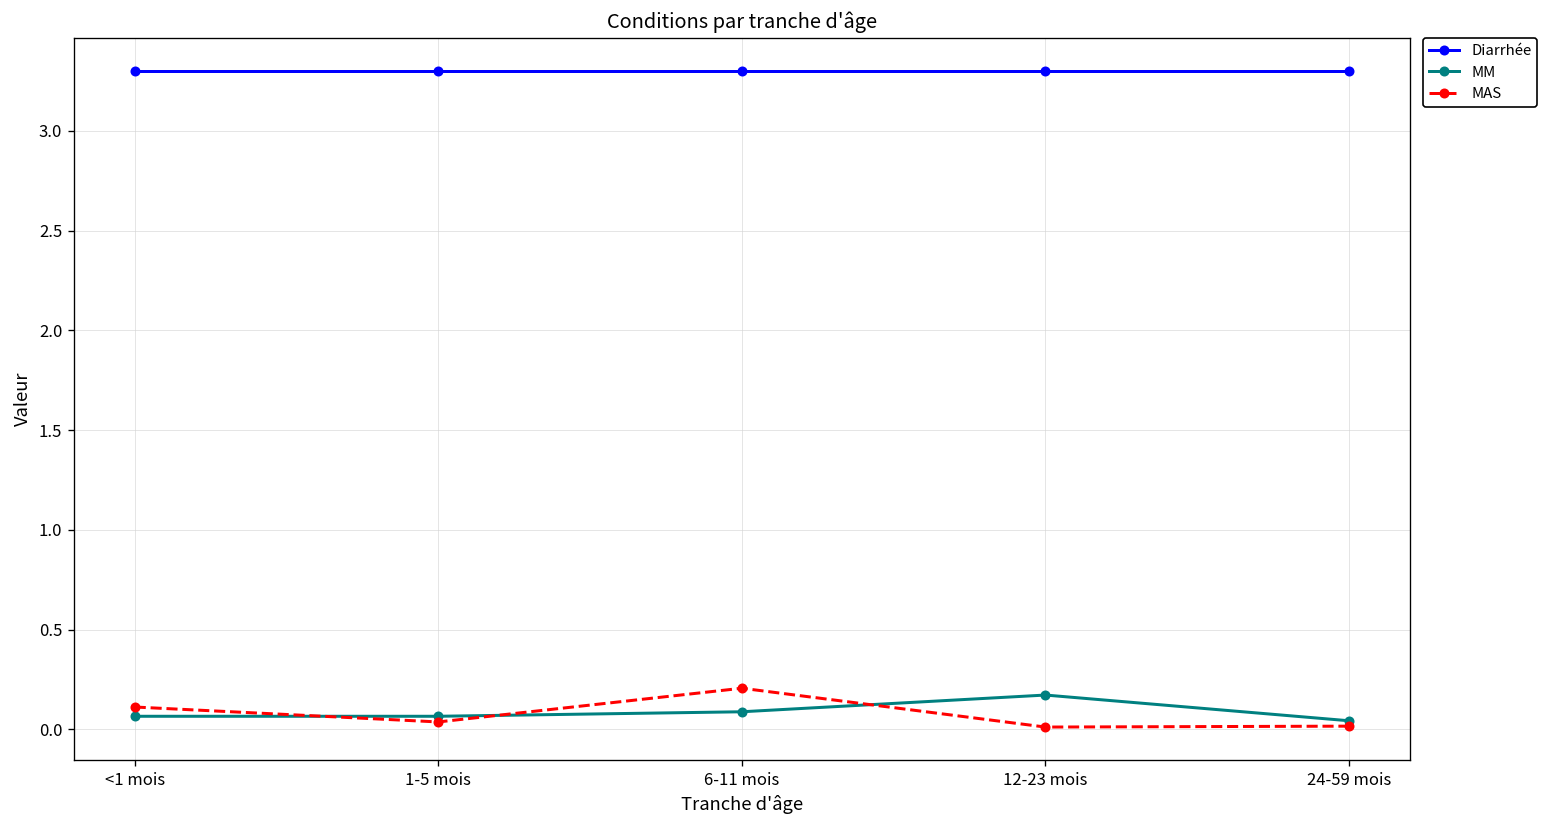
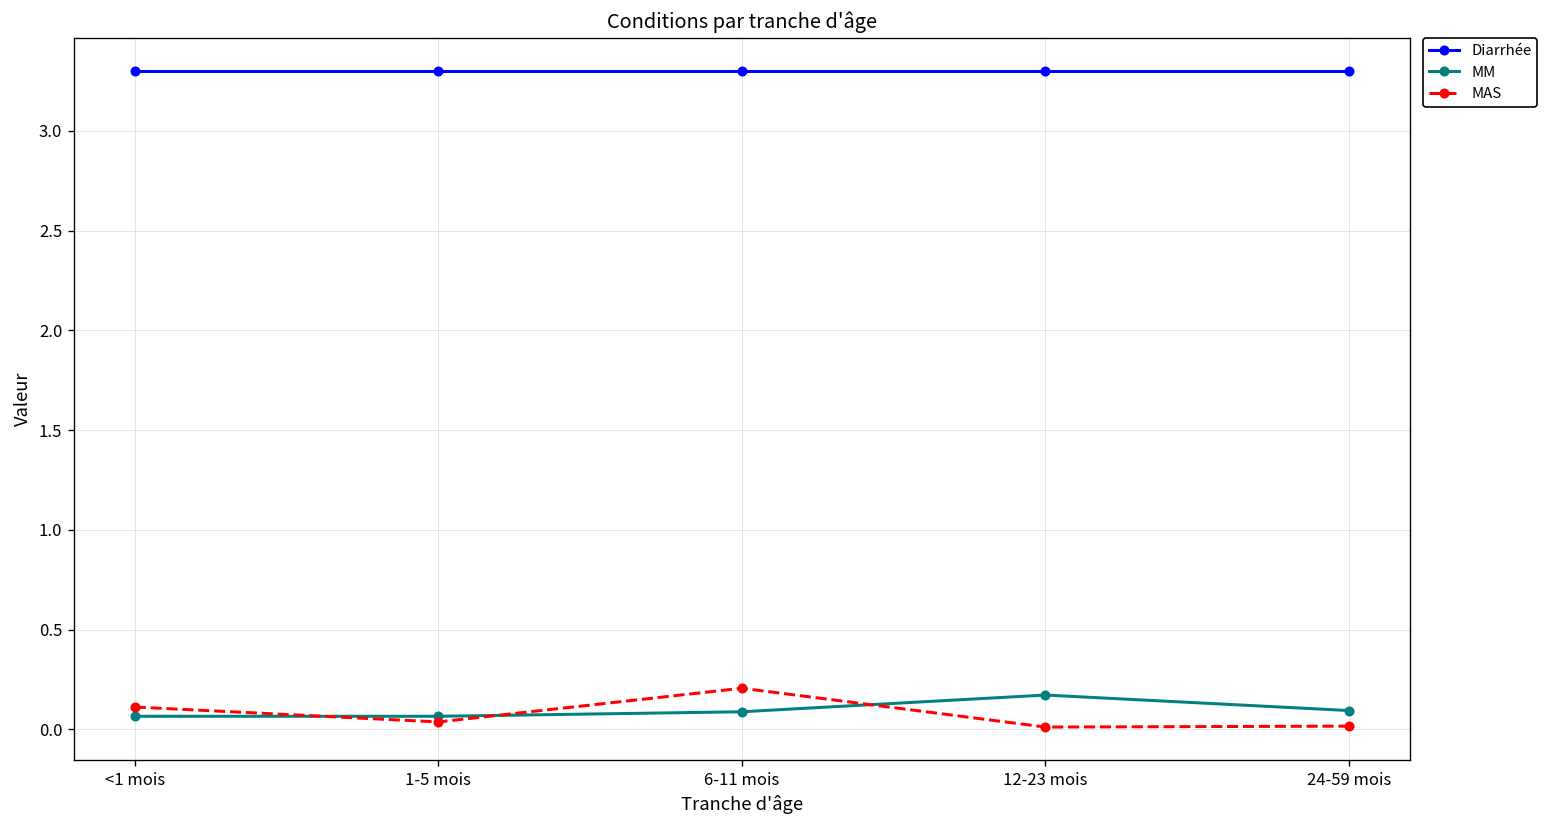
MM, 24-59 mois: 0.04 -> 0.09
